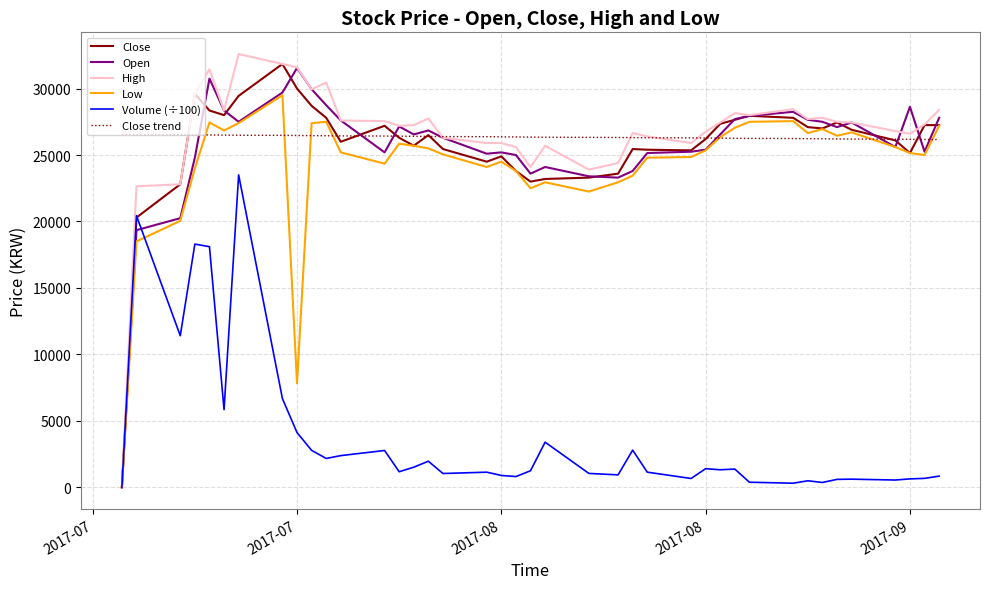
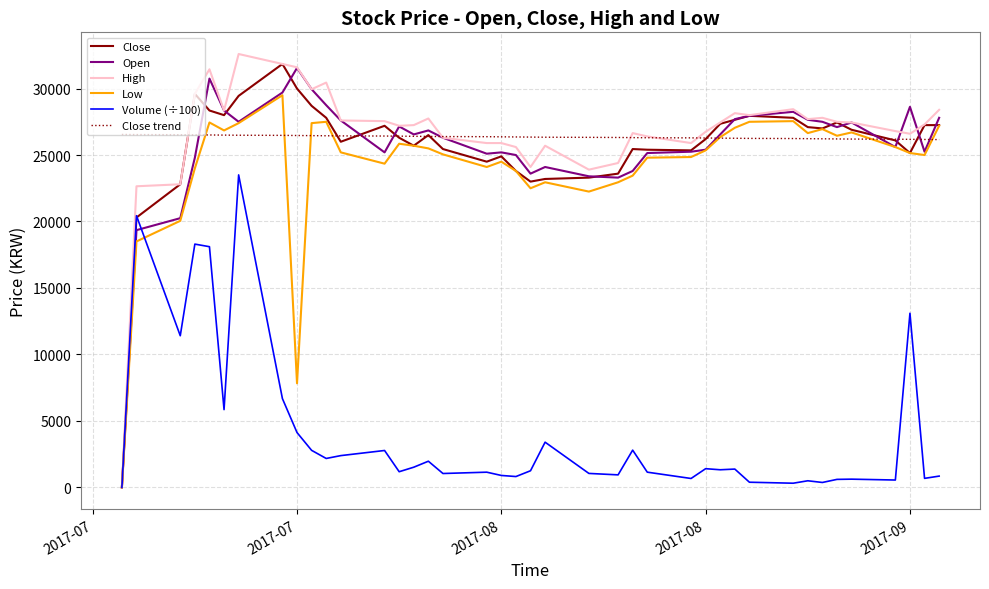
Volume (÷100), 2017-09: 600 -> 13100
